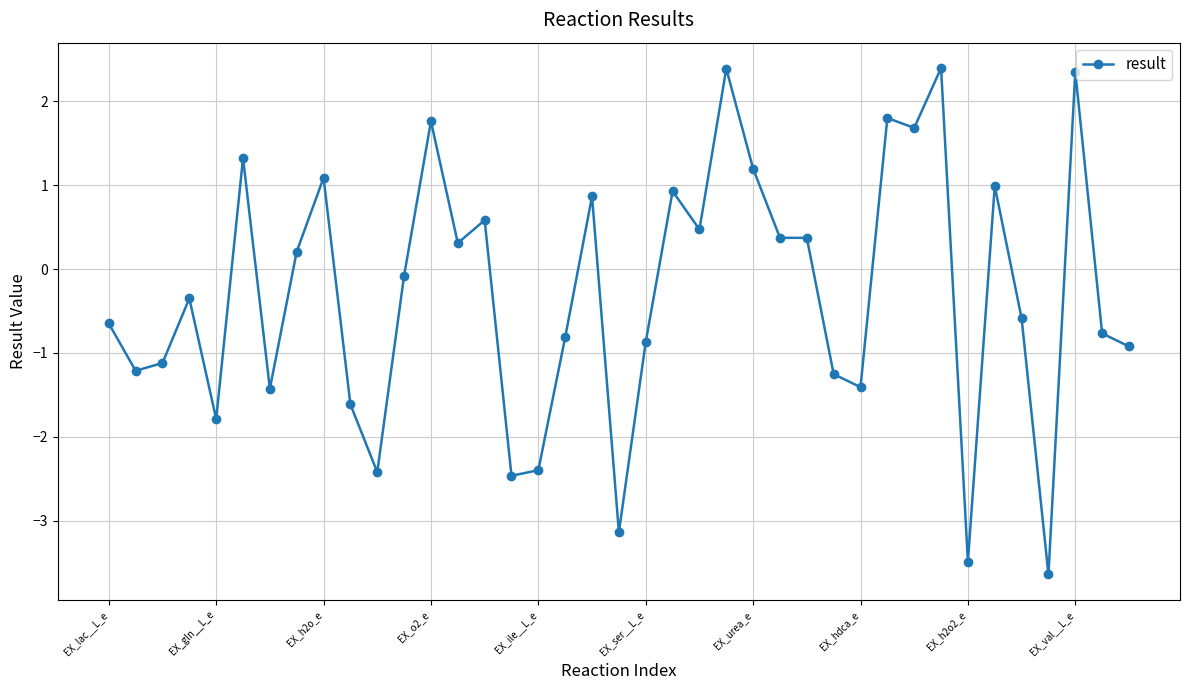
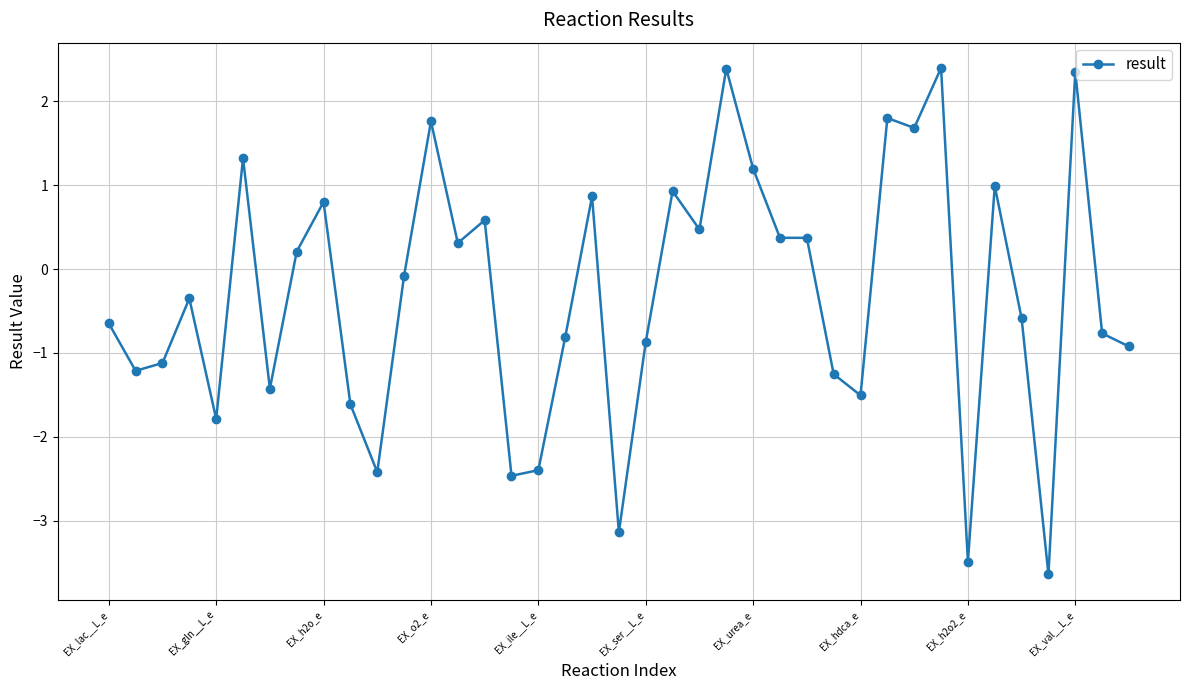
EX_h2o_e: 1.1 -> 0.8
EX_hdca_e: -1.4 -> -1.5
